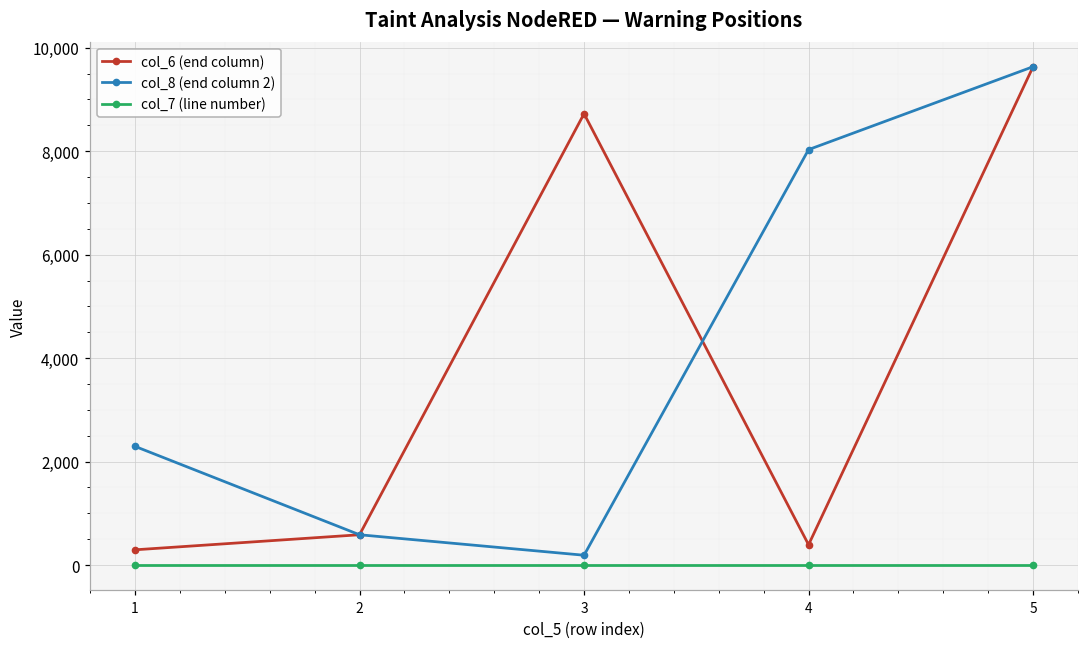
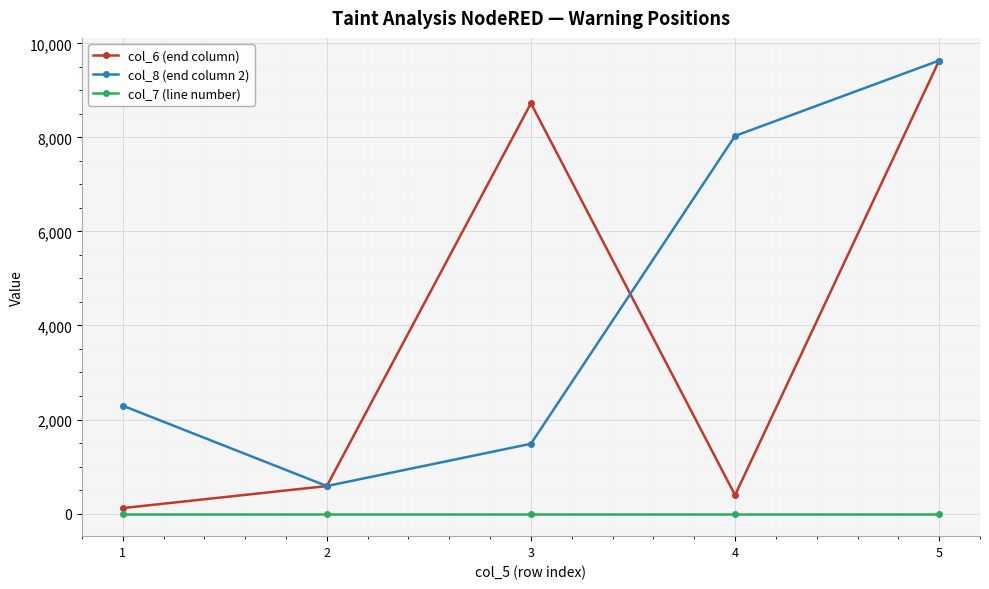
col_6 (end column), 1: 300 -> 100
col_8 (end column 2), 3: 200 -> 1,500
